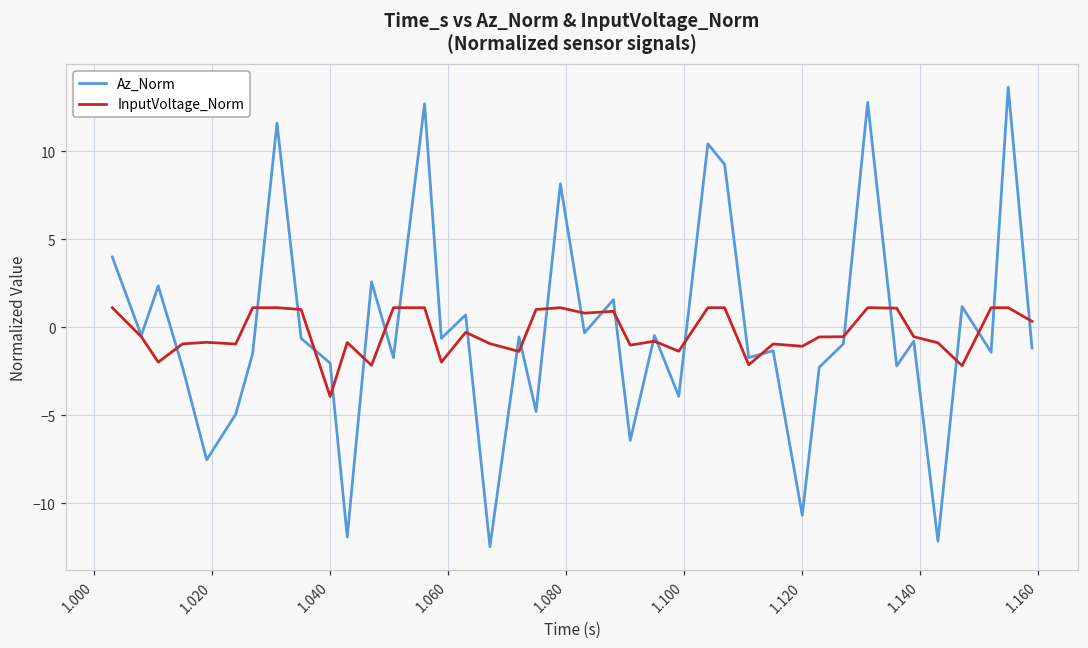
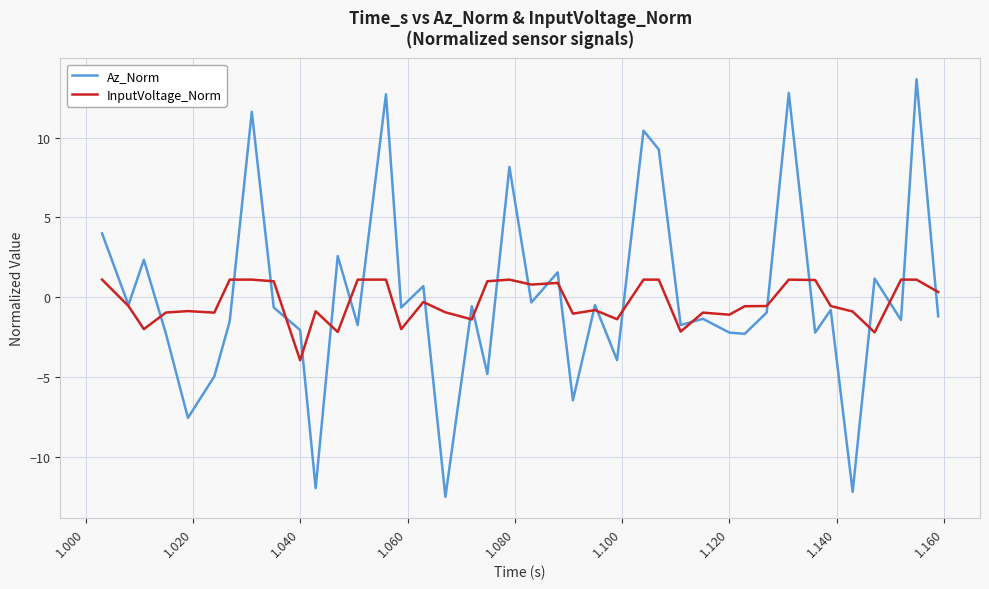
Az_Norm, 1.120: -10.7 -> -2.2
